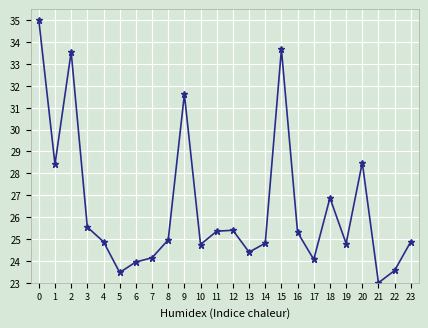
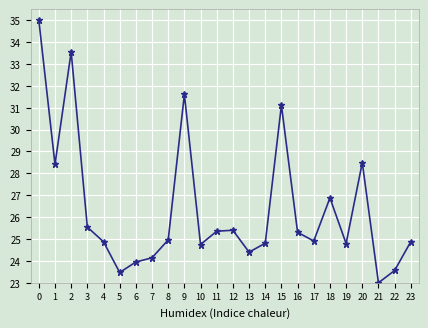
15: 33.7 -> 31.1
17: 24.1 -> 24.9
